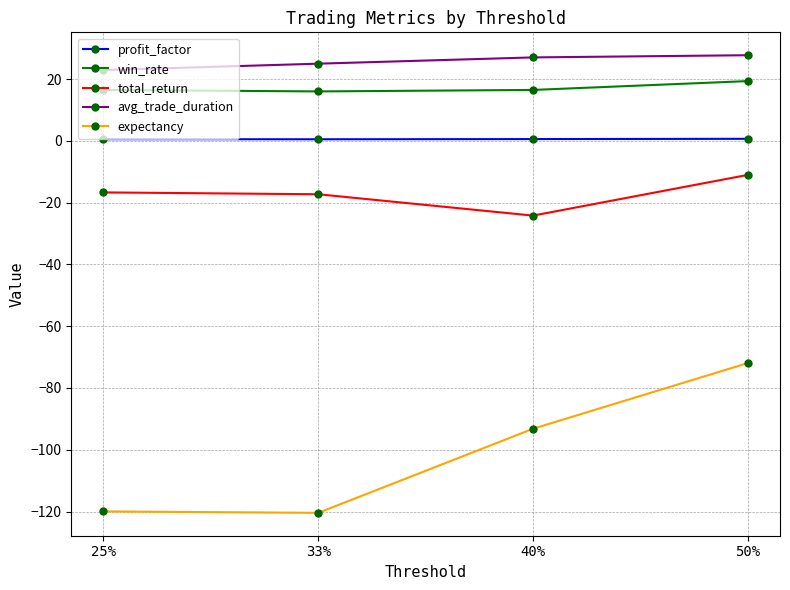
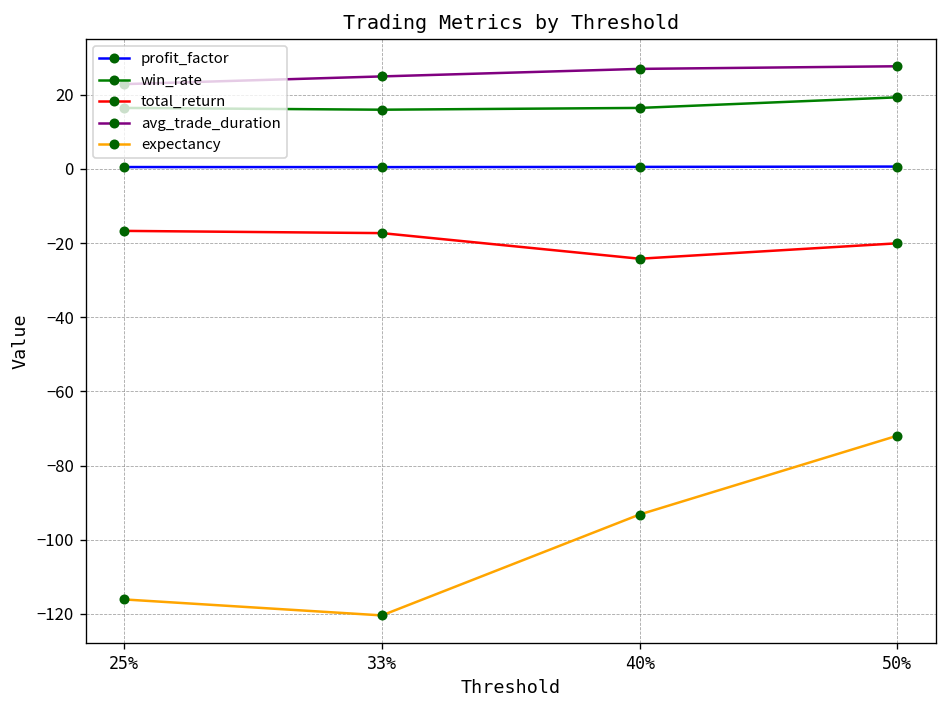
expectancy, 25%: -120 -> -116
total_return, 50%: -11 -> -20
